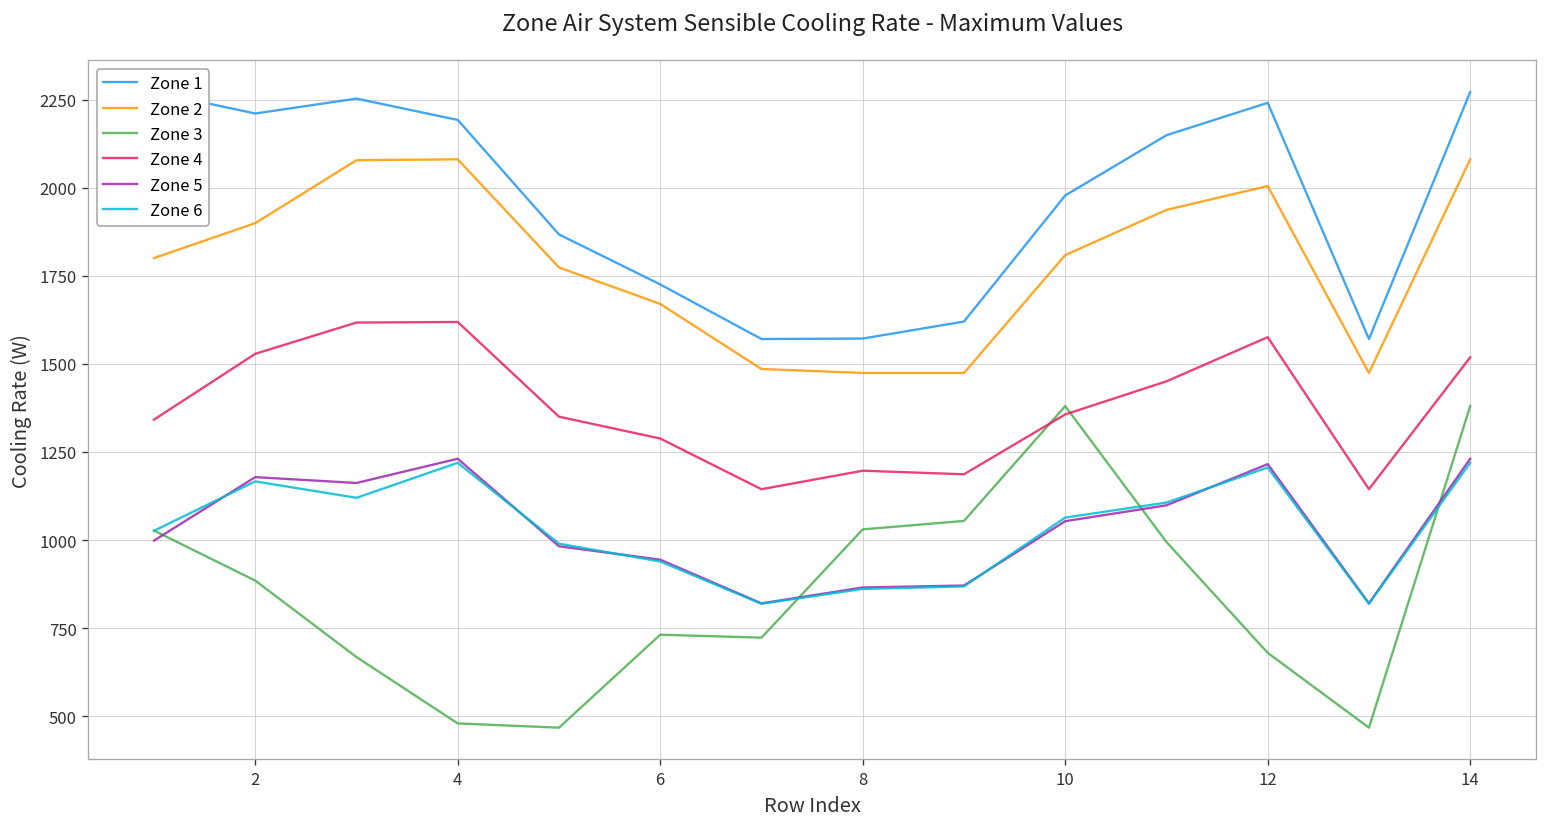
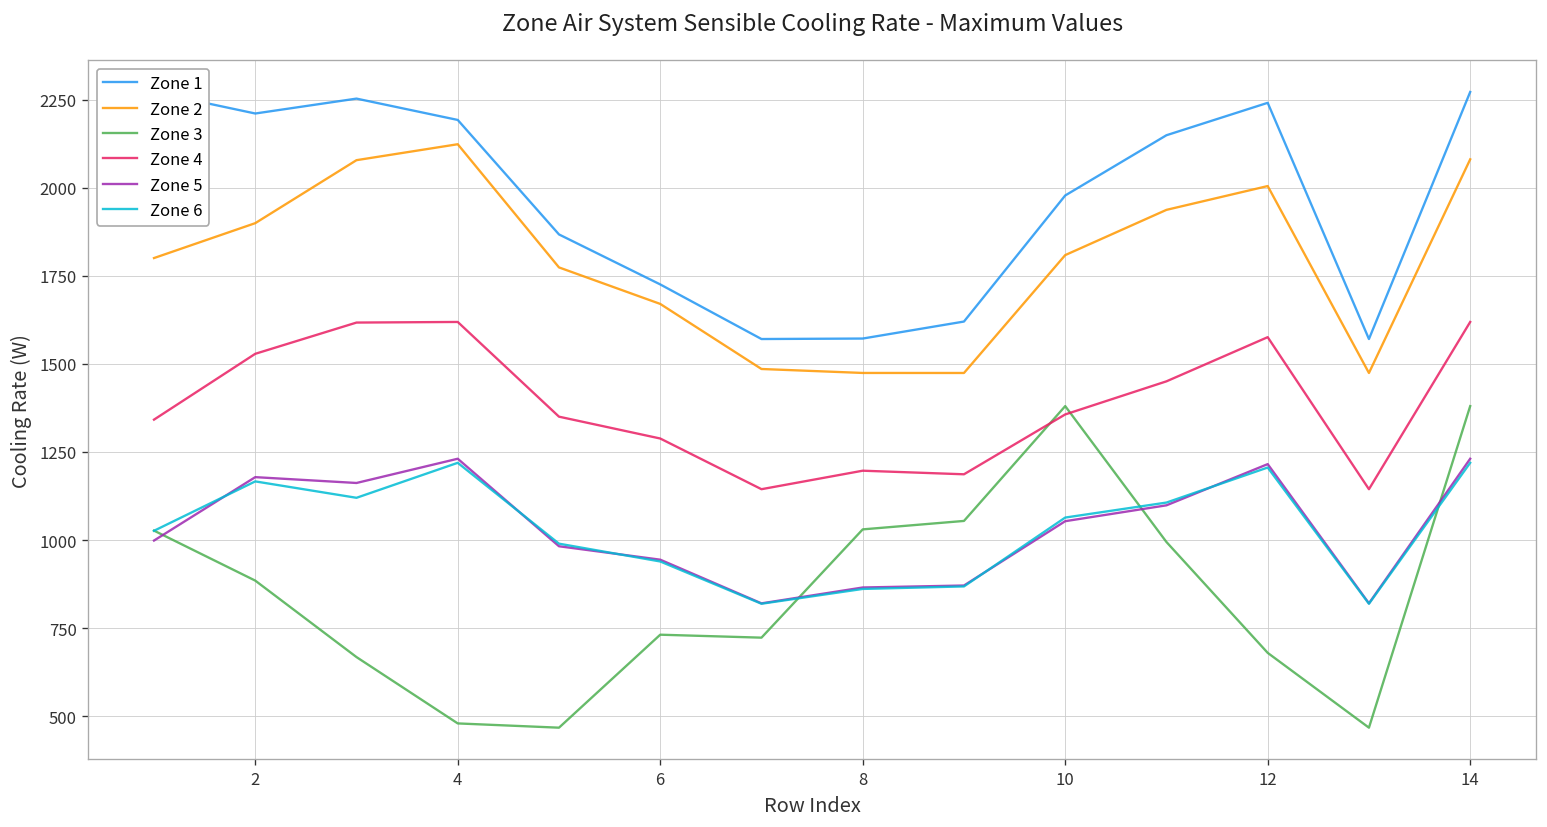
Zone 2, 4: 2080 -> 2120
Zone 4, 14: 1520 -> 1620
